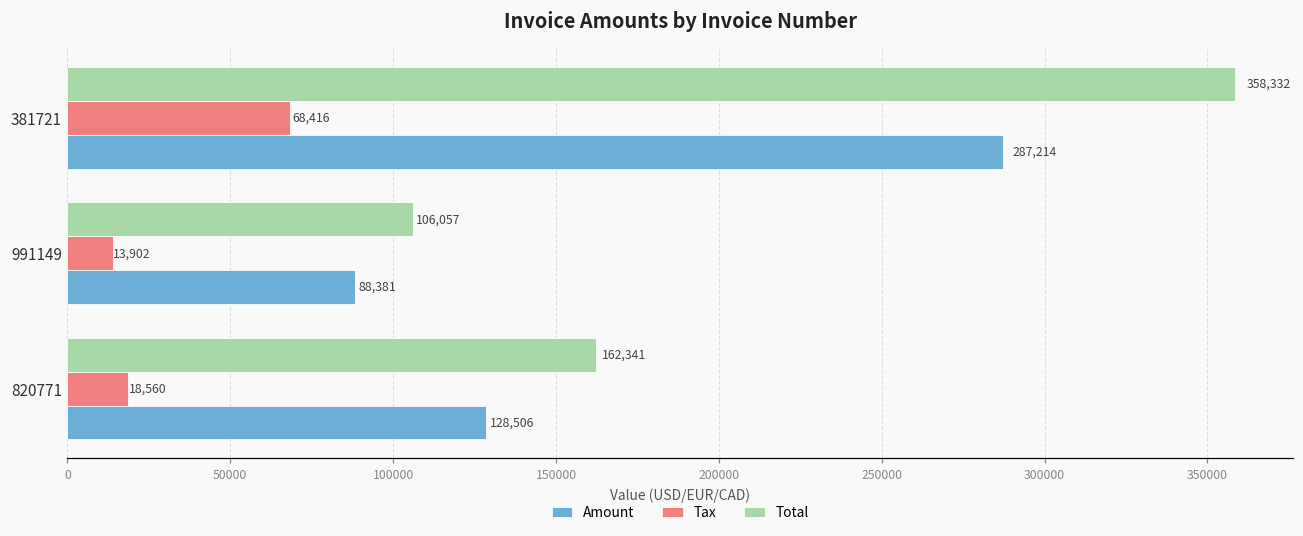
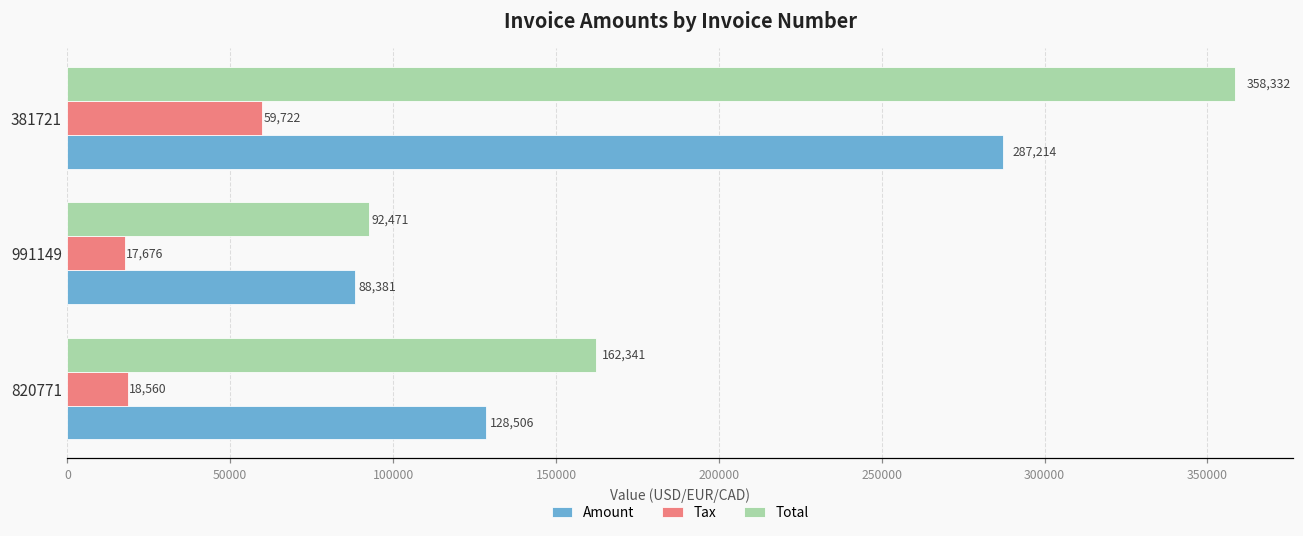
Tax, 381721: 68,416 -> 59,722
Total, 991149: 106,057 -> 92,471
Tax, 991149: 13,902 -> 17,676
